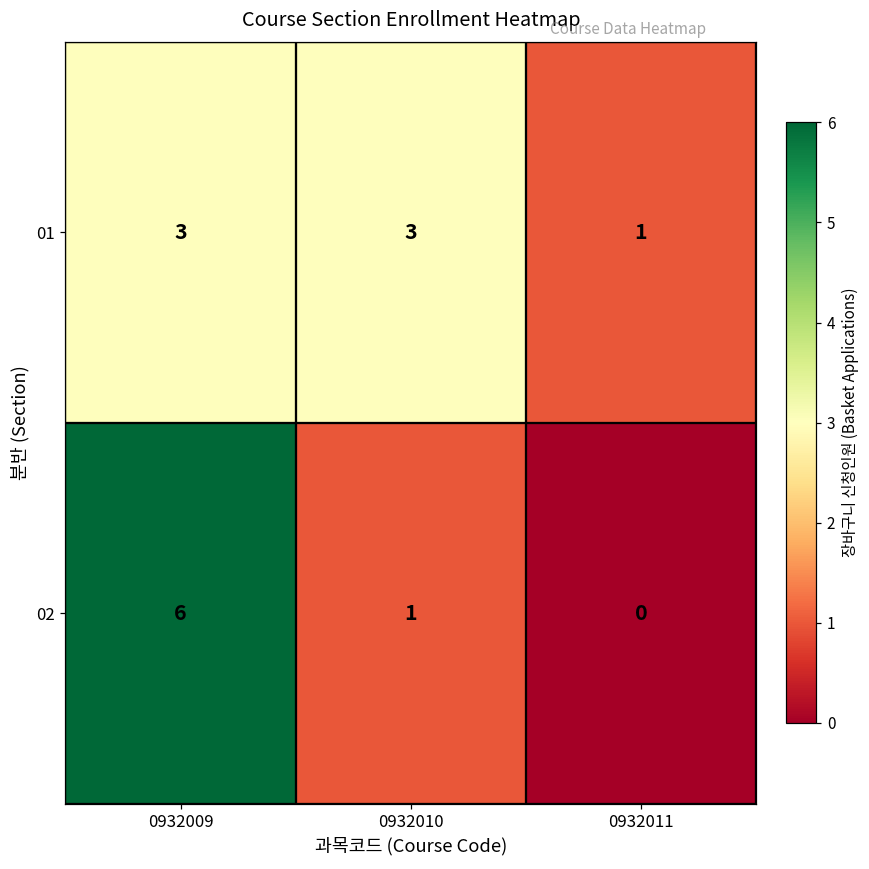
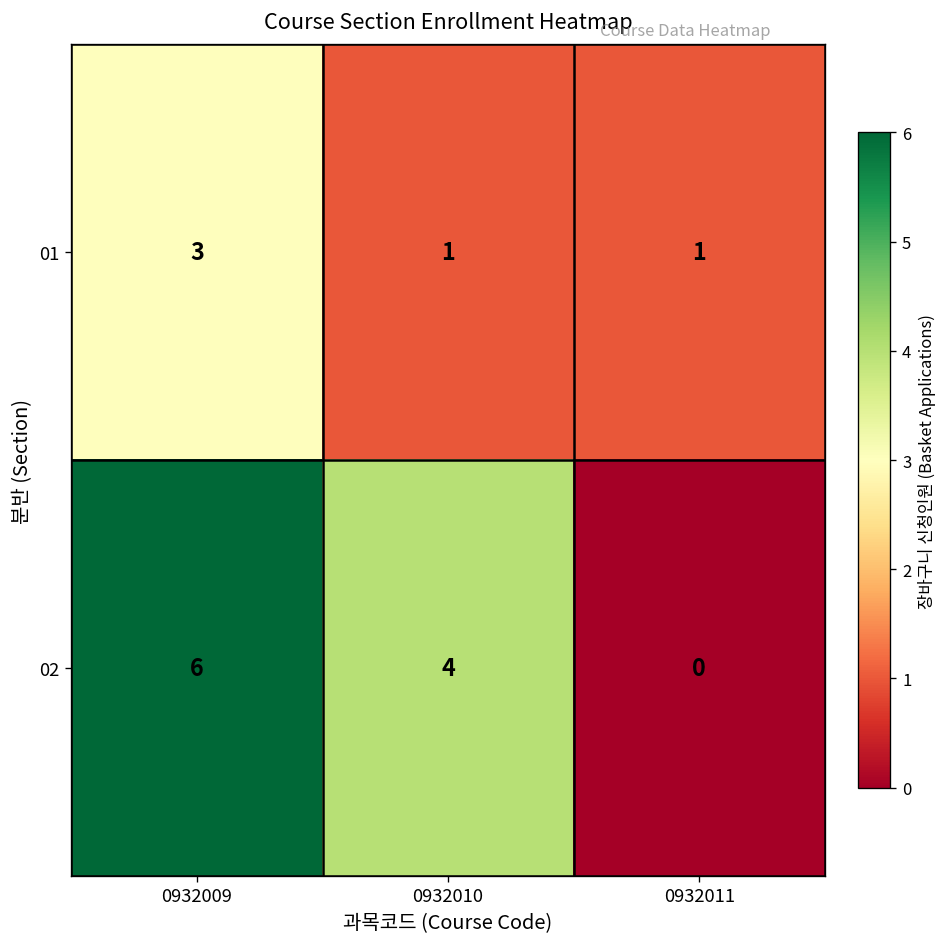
01, 0932010: 3 -> 1
02, 0932010: 1 -> 4
